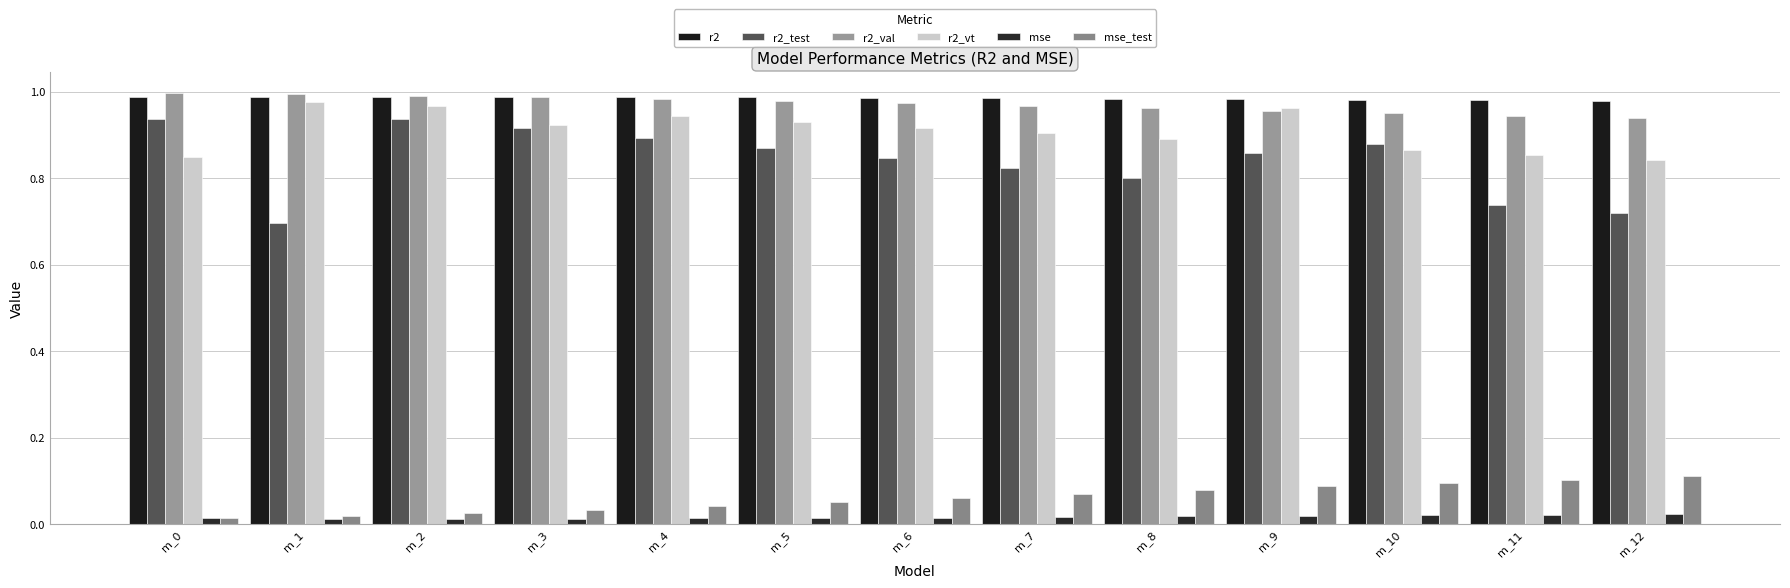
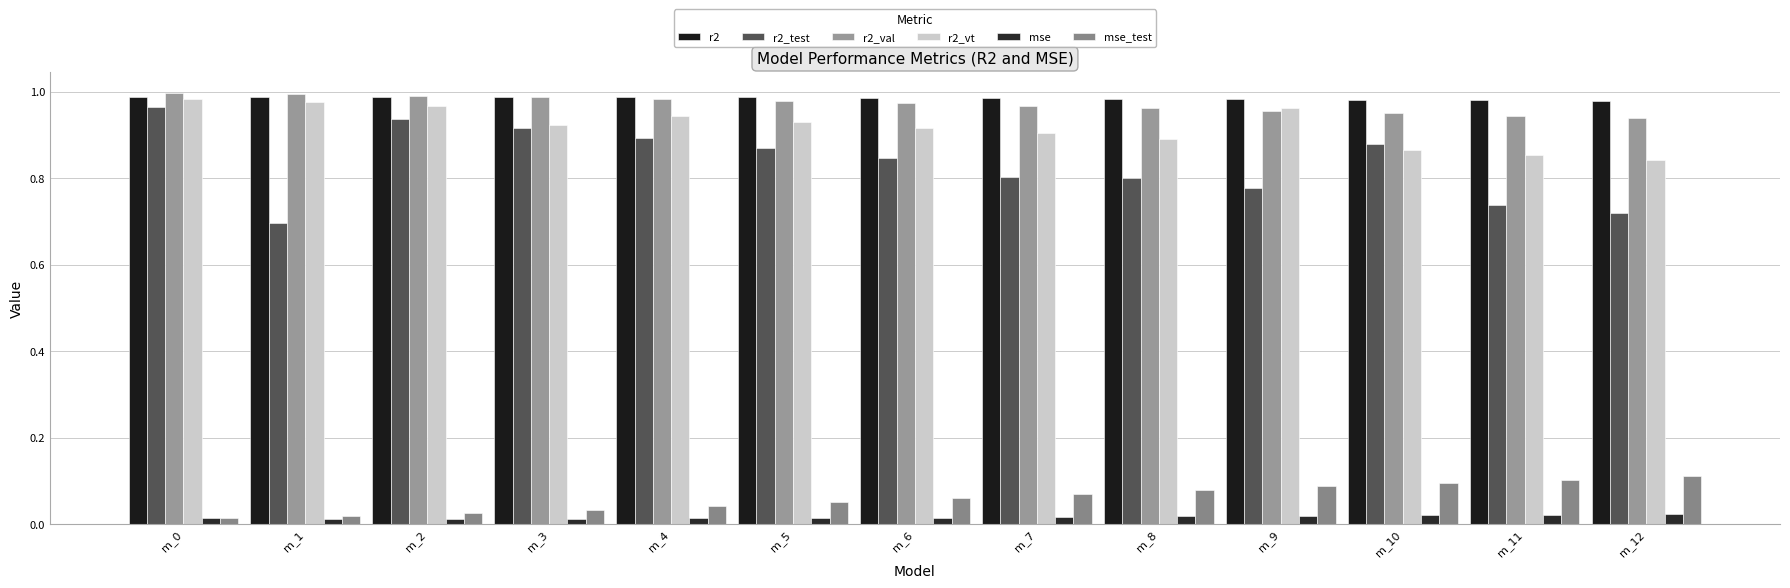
r2_test, m_0: 0.94 -> 0.97
r2_vt, m_0: 0.85 -> 0.98
r2_test, m_7: 0.82 -> 0.80
r2_test, m_9: 0.86 -> 0.78
